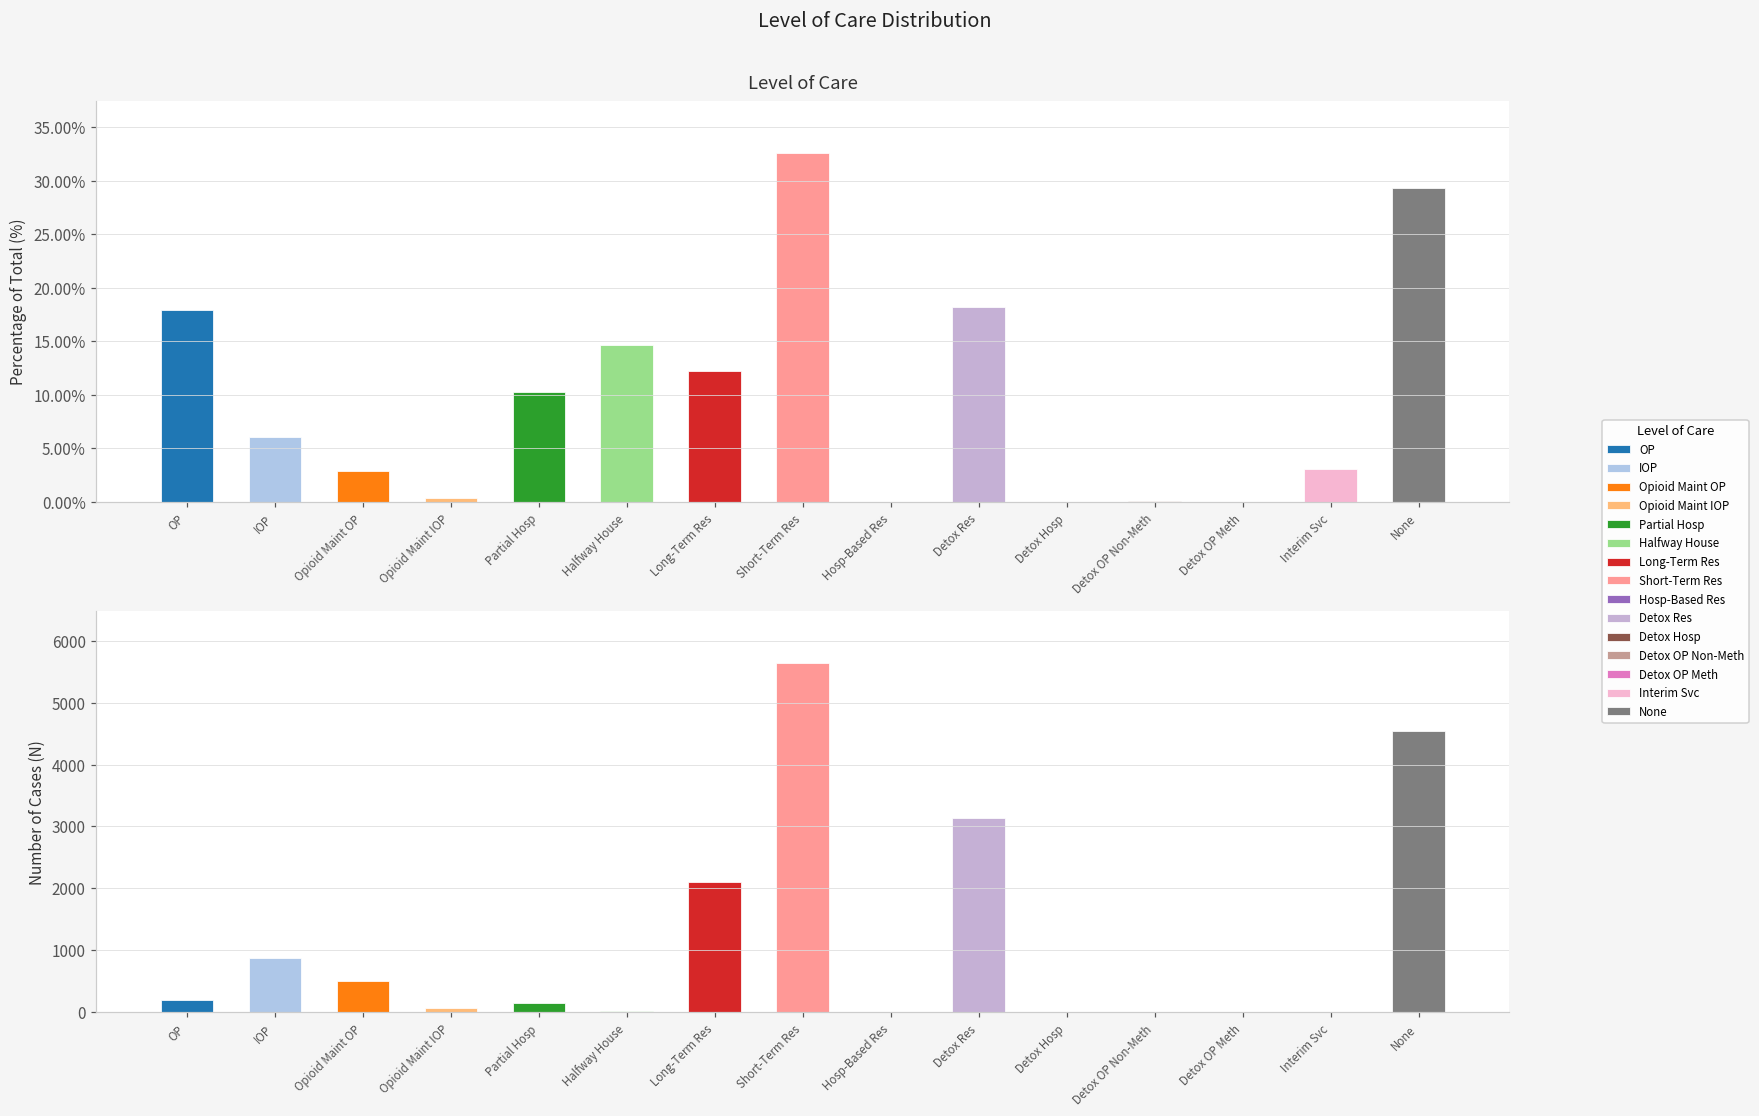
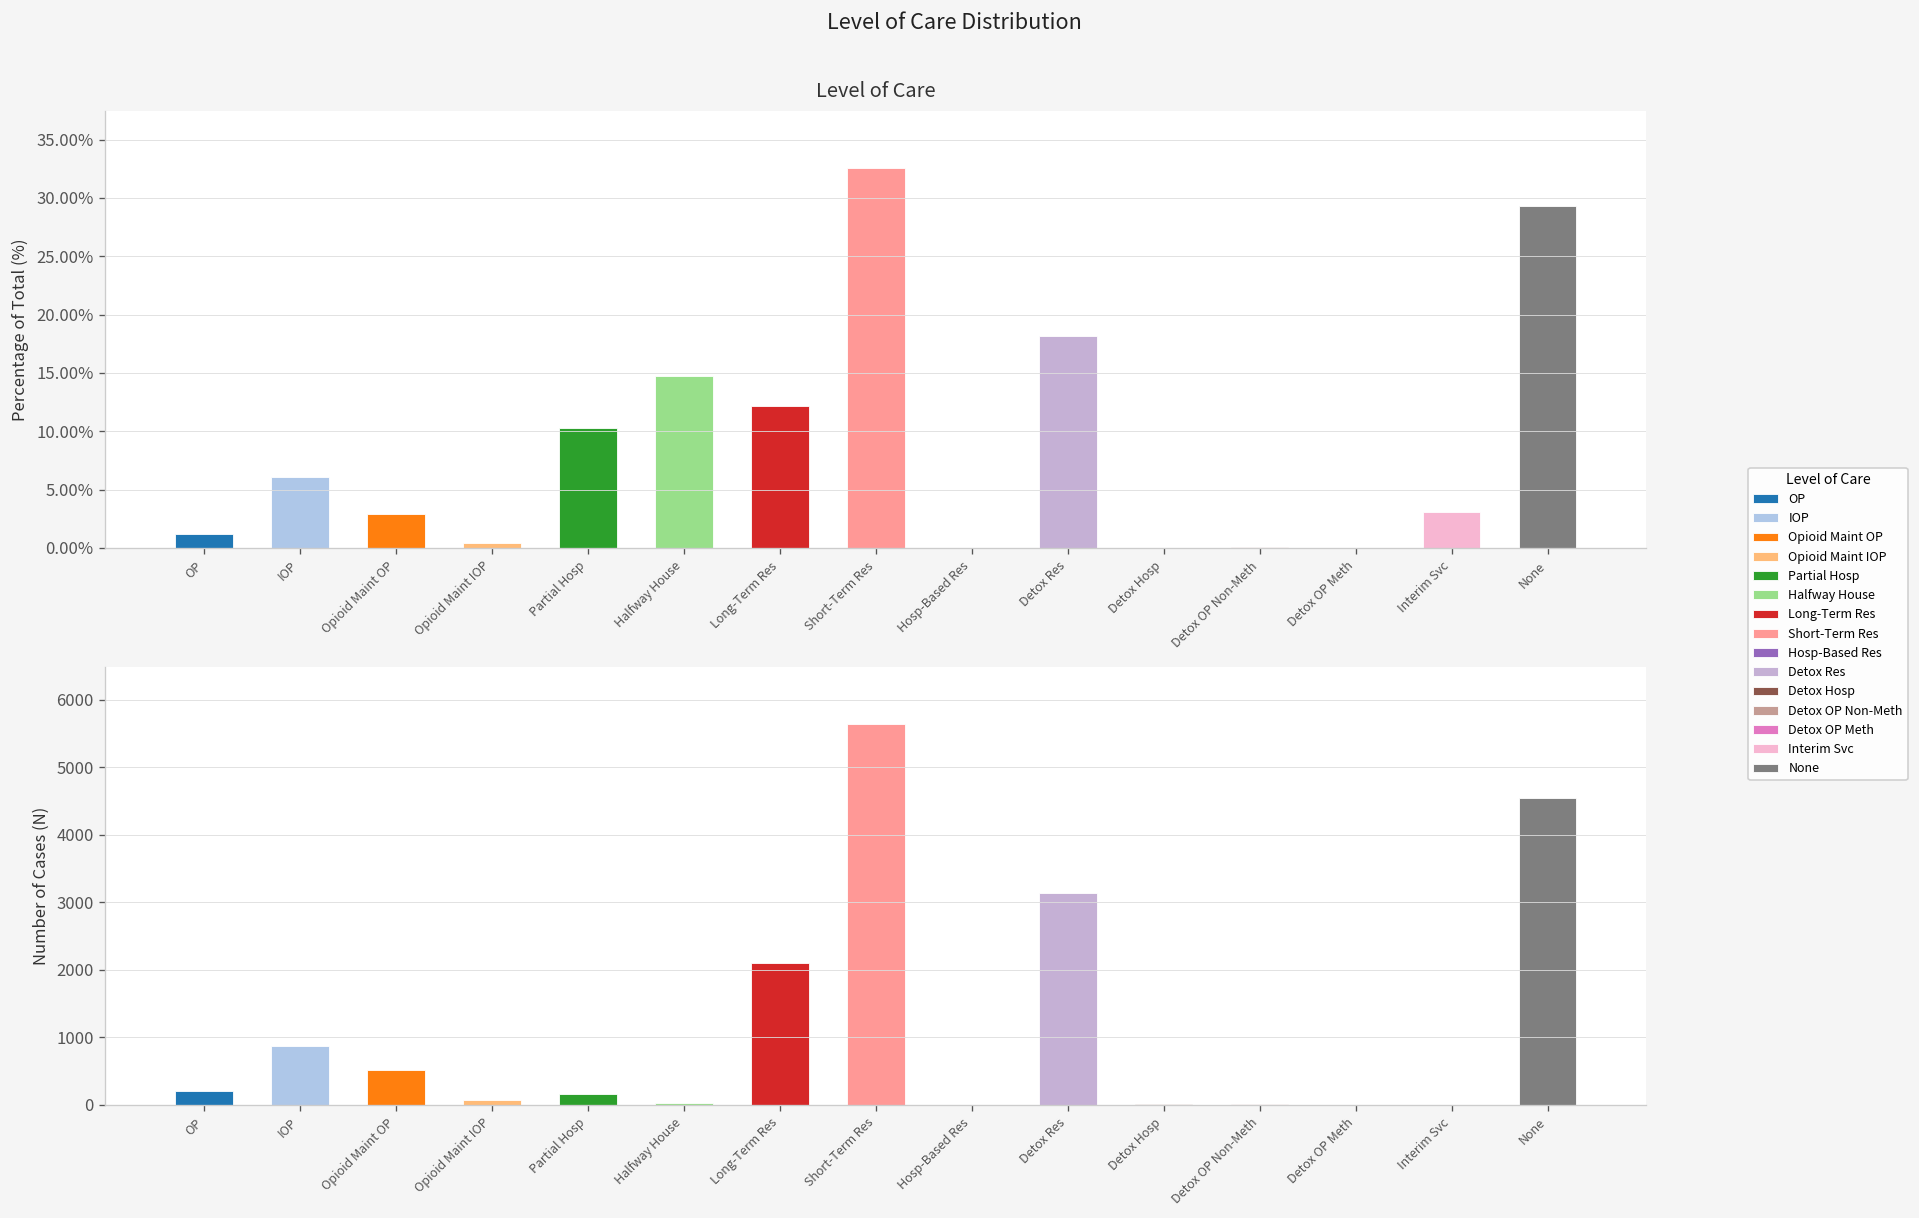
Level of Care, OP: 18% -> 1%
